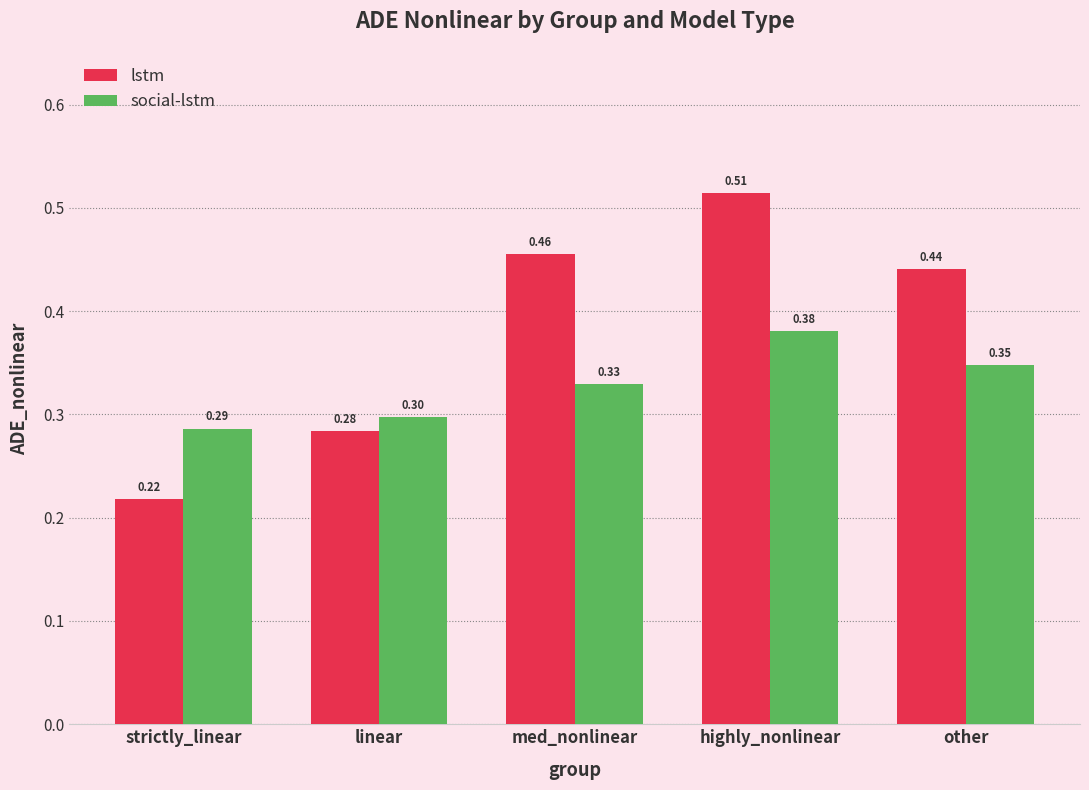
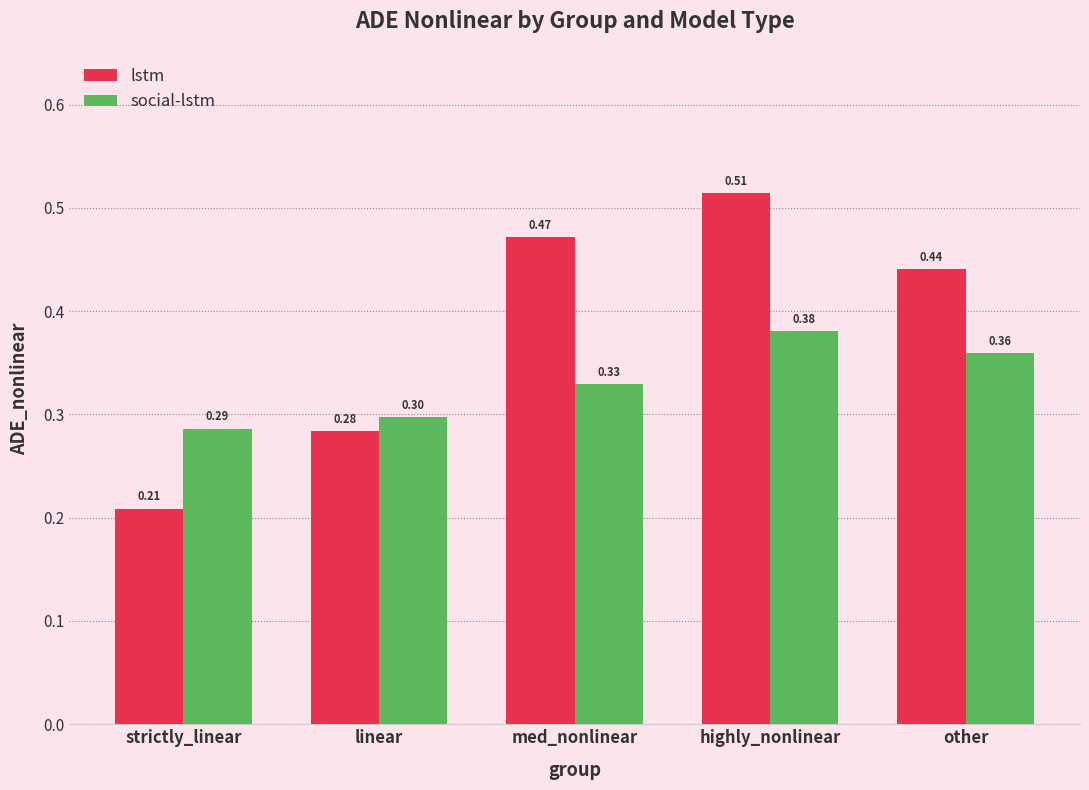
lstm, strictly_linear: 0.22 -> 0.21
lstm, med_nonlinear: 0.46 -> 0.47
social-lstm, other: 0.35 -> 0.36
